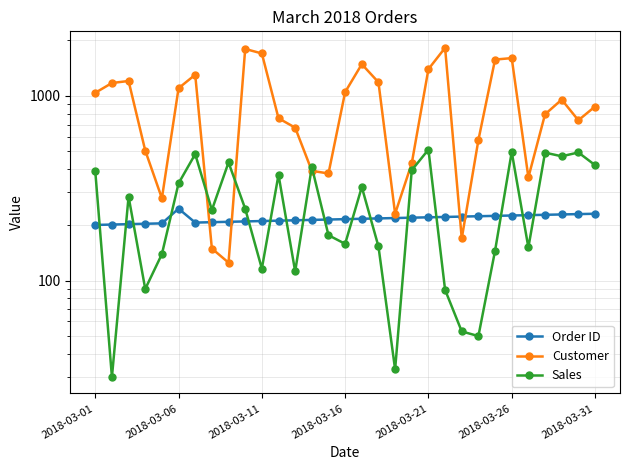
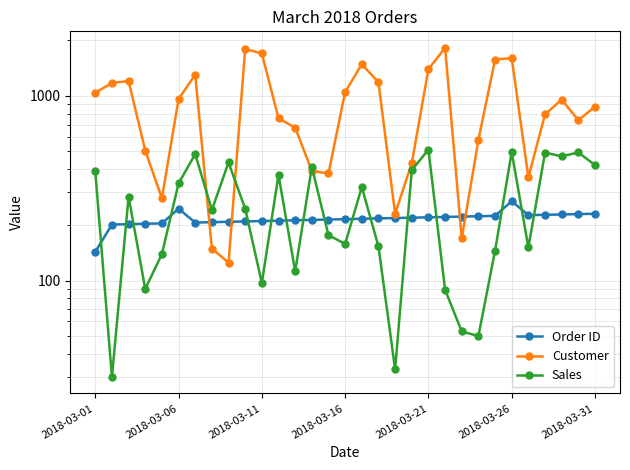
Order ID, 2018-03-01: 200 -> 140
Customer, 2018-03-06: 1100 -> 1000
Sales, 2018-03-11: 120 -> 100
Order ID, 2018-03-26: 230 -> 270
